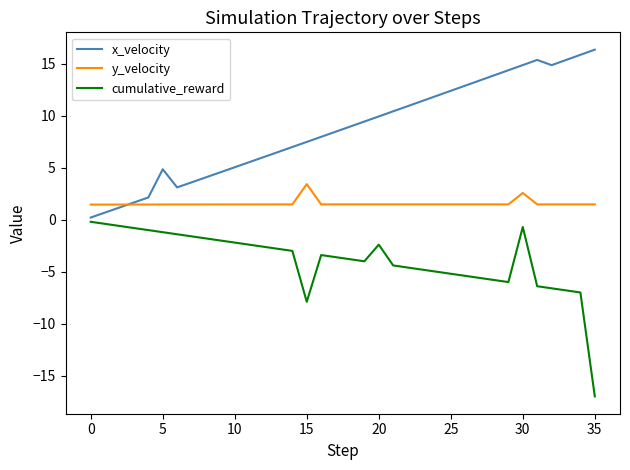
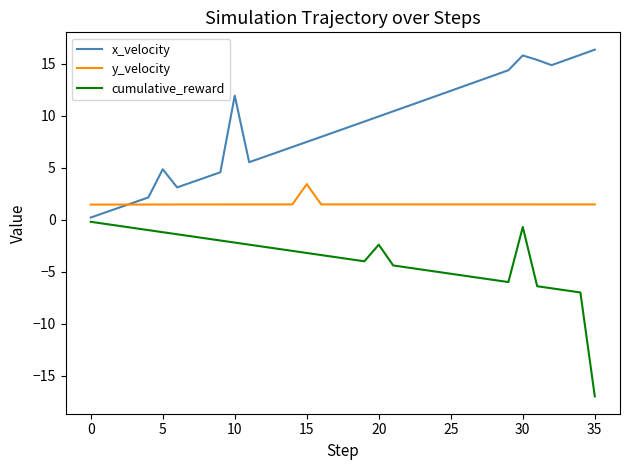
x_velocity, 10: 5.0 -> 11.9
cumulative_reward, 15: -7.9 -> -3.2
x_velocity, 30: 14.9 -> 15.8
y_velocity, 30: 2.6 -> 1.5
